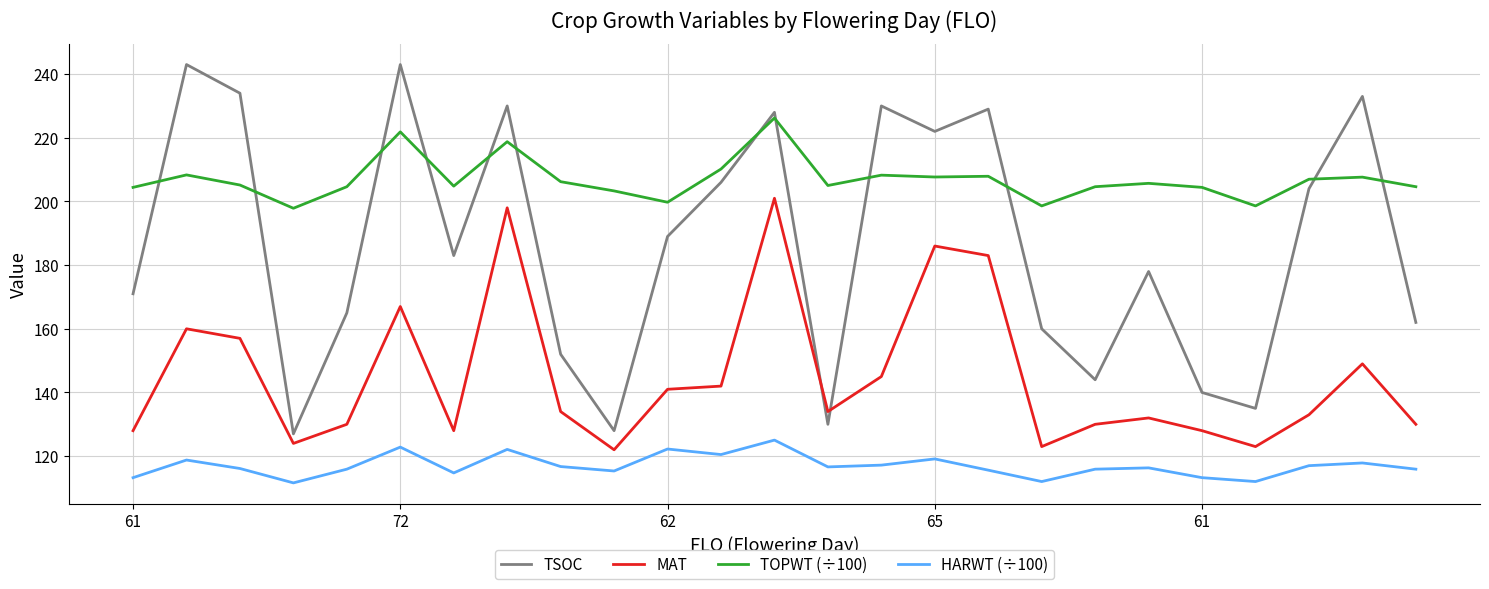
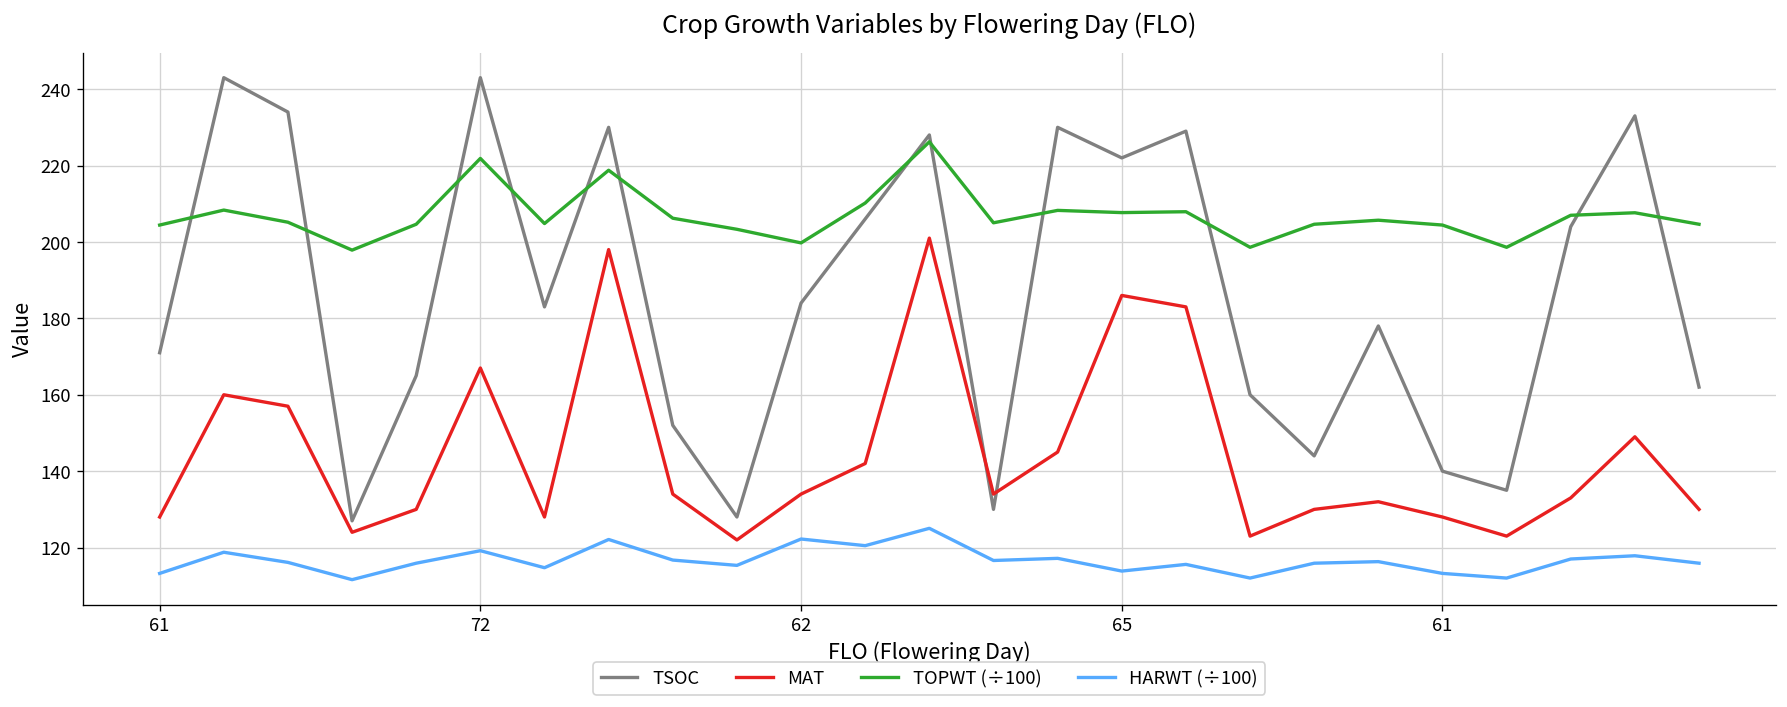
HARWT (÷100), 72: 123 -> 119
TSOC, 62: 189 -> 184
MAT, 62: 141 -> 134
HARWT (÷100), 65: 119 -> 114
